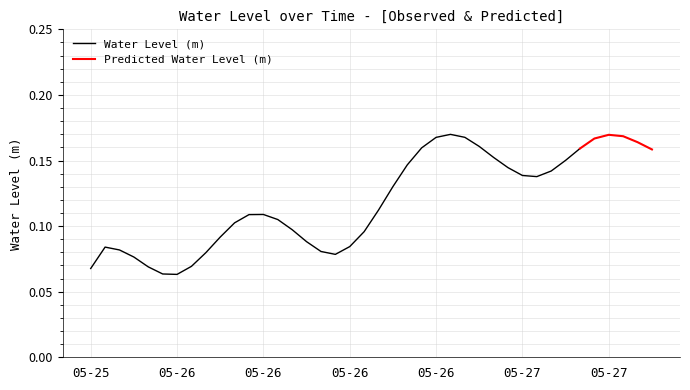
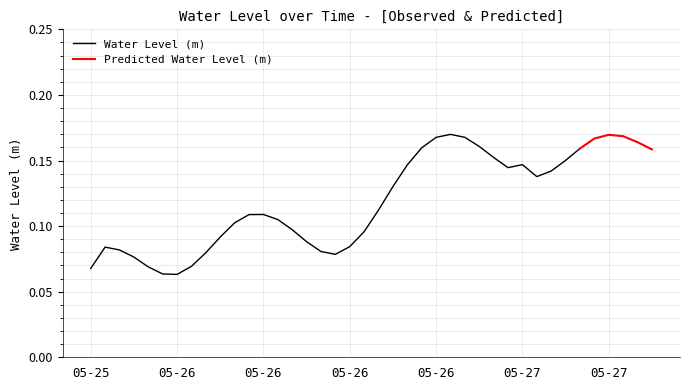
Water Level (m), 05-27: 0.139 -> 0.147
